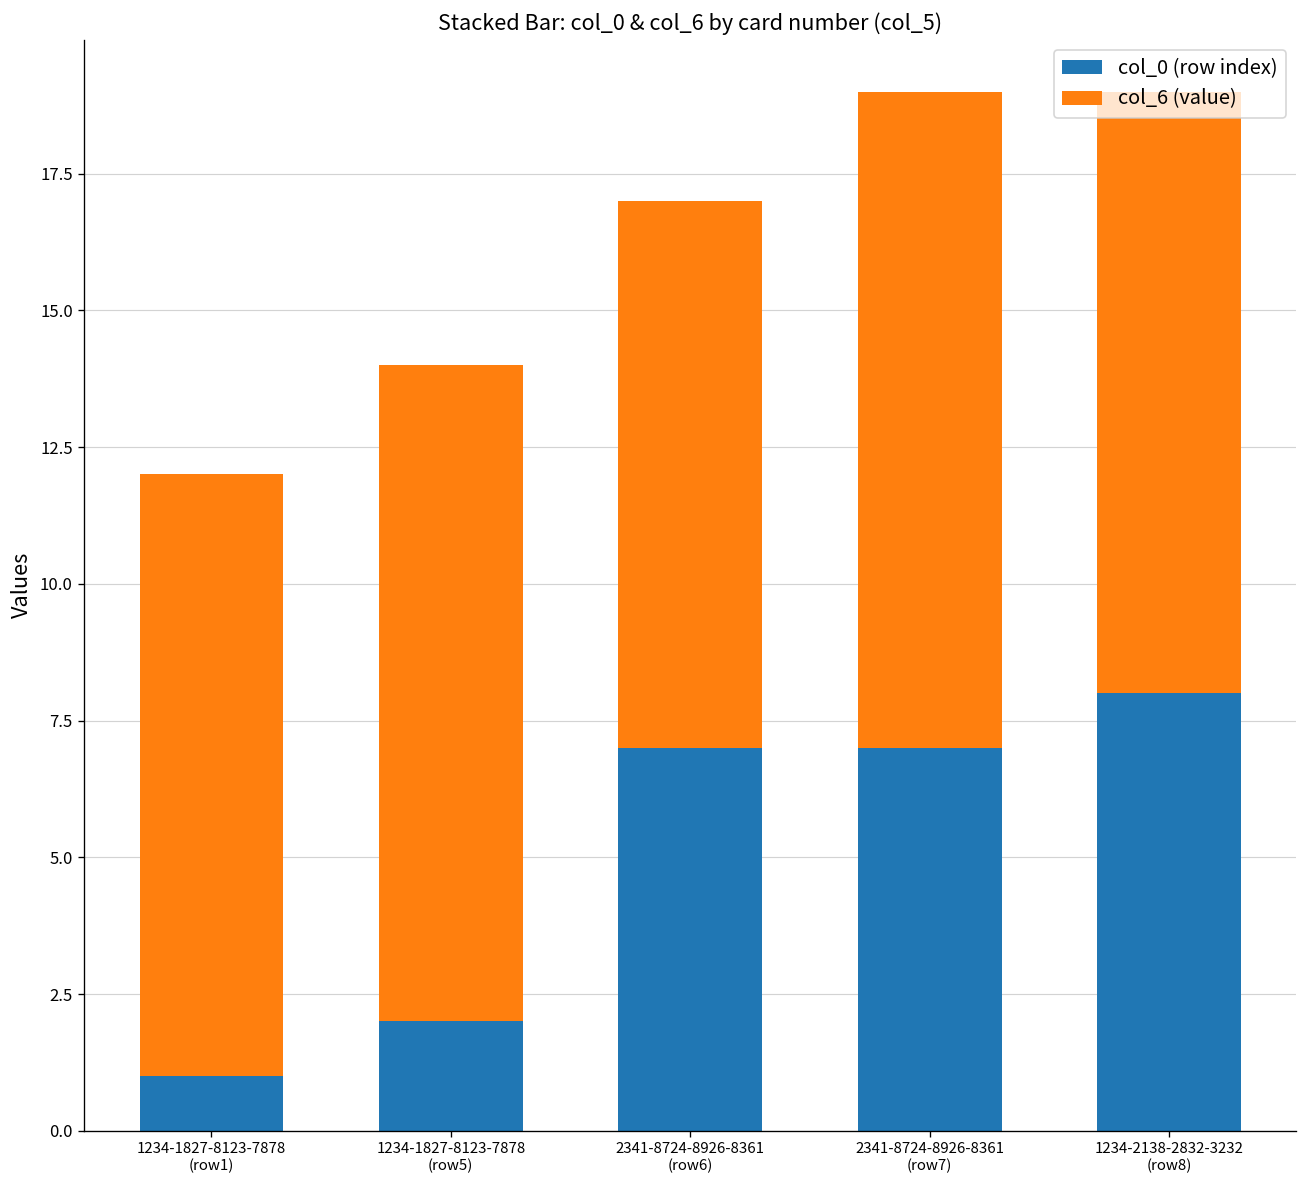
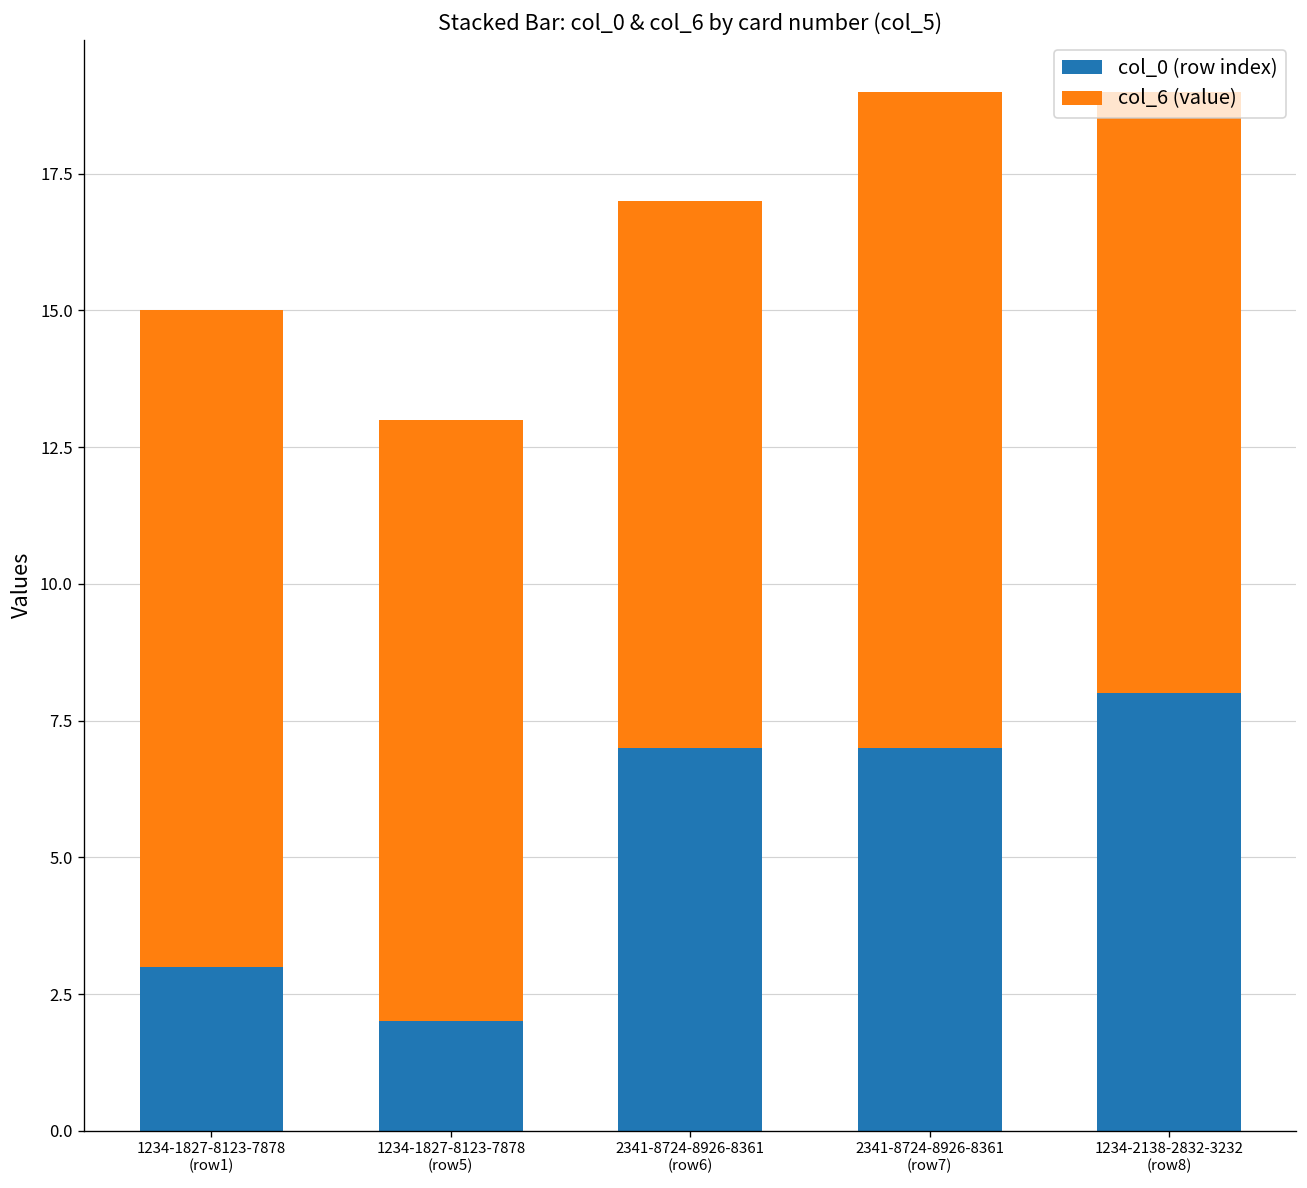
col_0 (row index), 1234-1827-8123-7878 (row1): 1 -> 3
col_6 (value), 1234-1827-8123-7878 (row1): 11 -> 12
col_6 (value), 1234-1827-8123-7878 (row5): 12 -> 11
